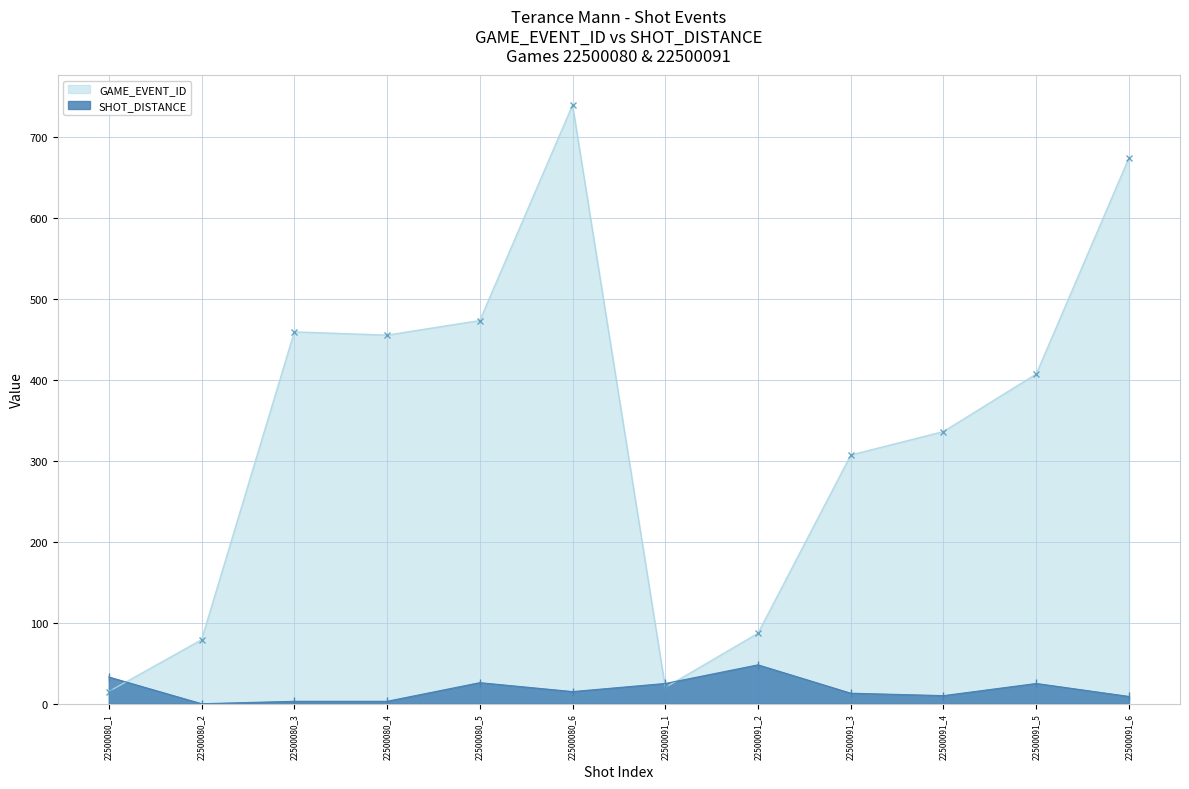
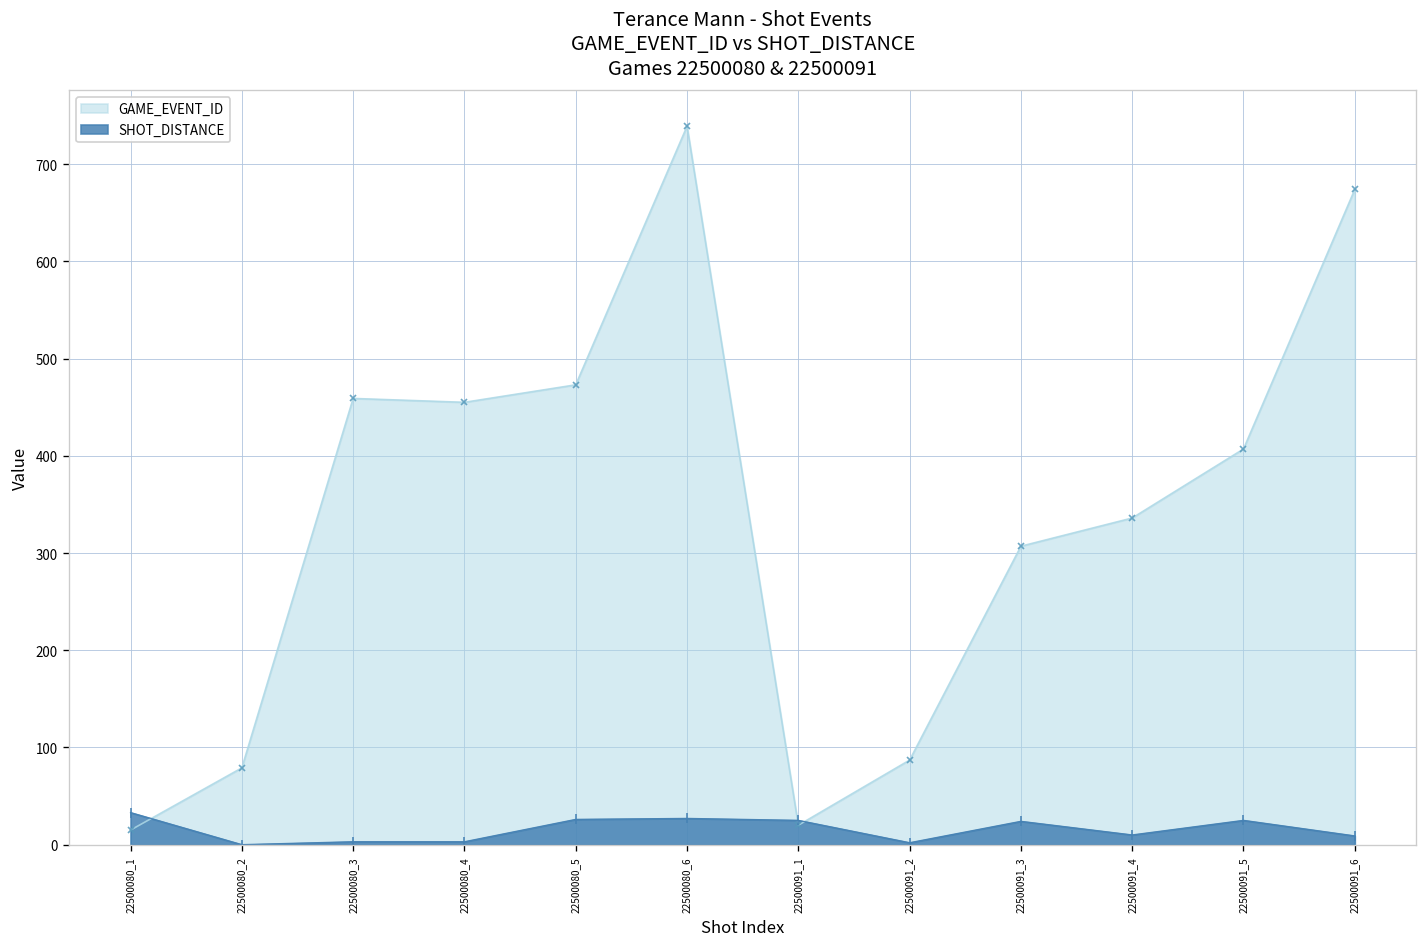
SHOT_DISTANCE, 22500080_6: 20 -> 30
SHOT_DISTANCE, 22500091_2: 50 -> 0
SHOT_DISTANCE, 22500091_3: 10 -> 20
